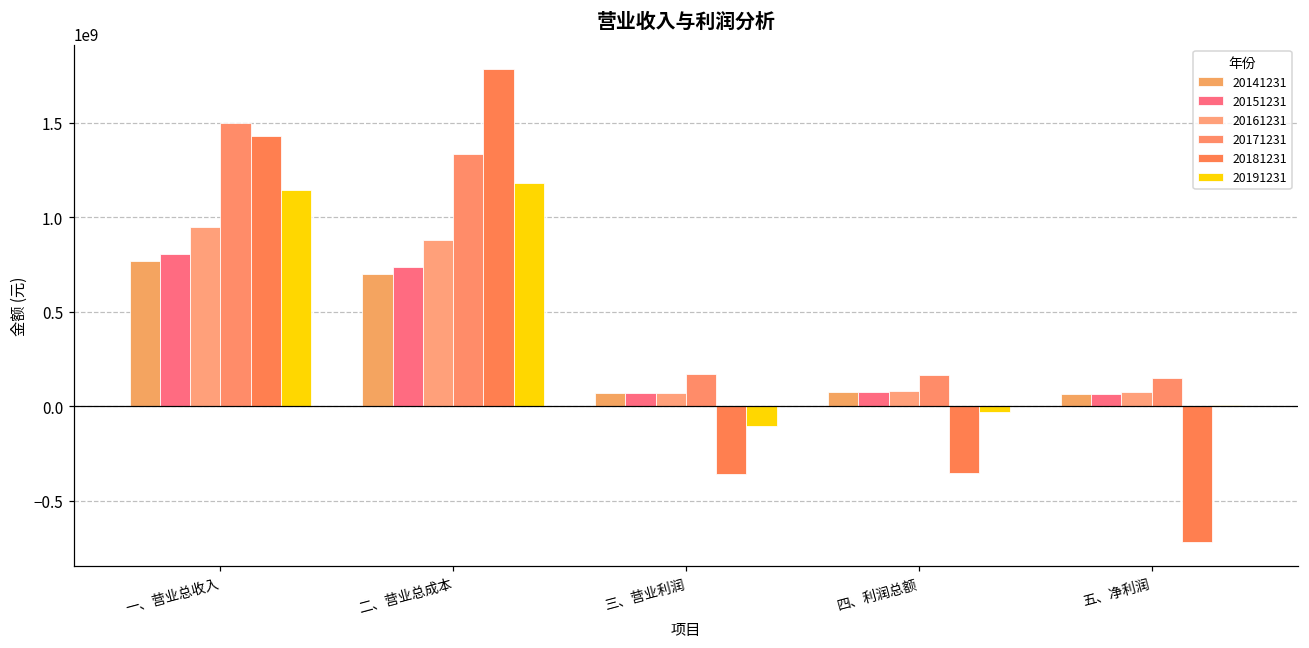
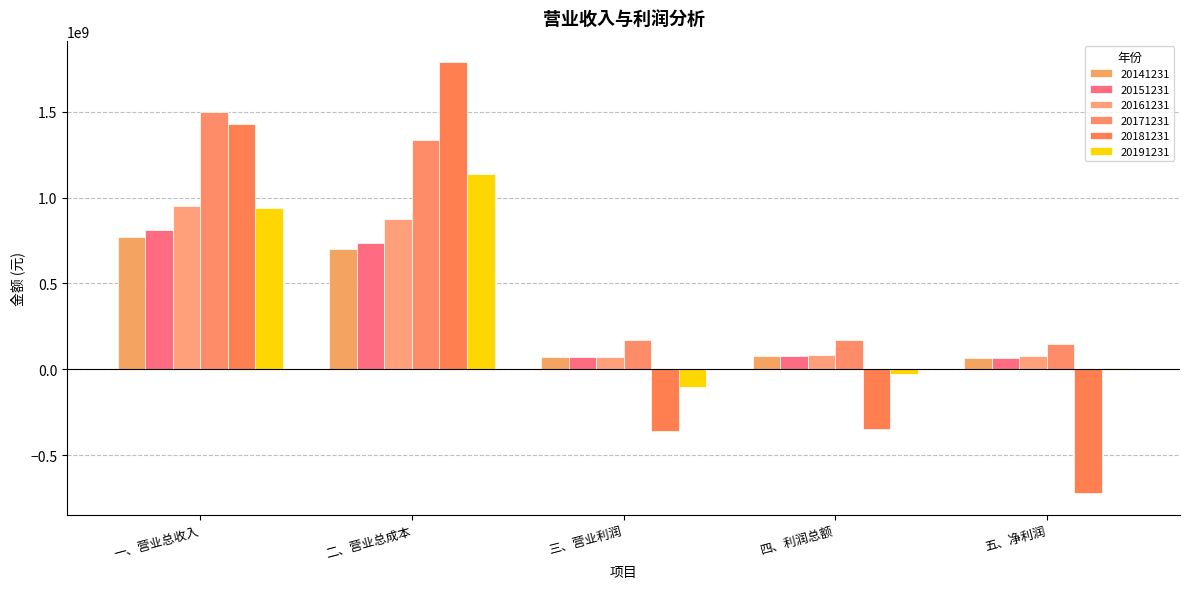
20191231, 一、营业总收入: 1150000000 -> 940000000
20191231, 二、营业总成本: 1180000000 -> 1130000000
